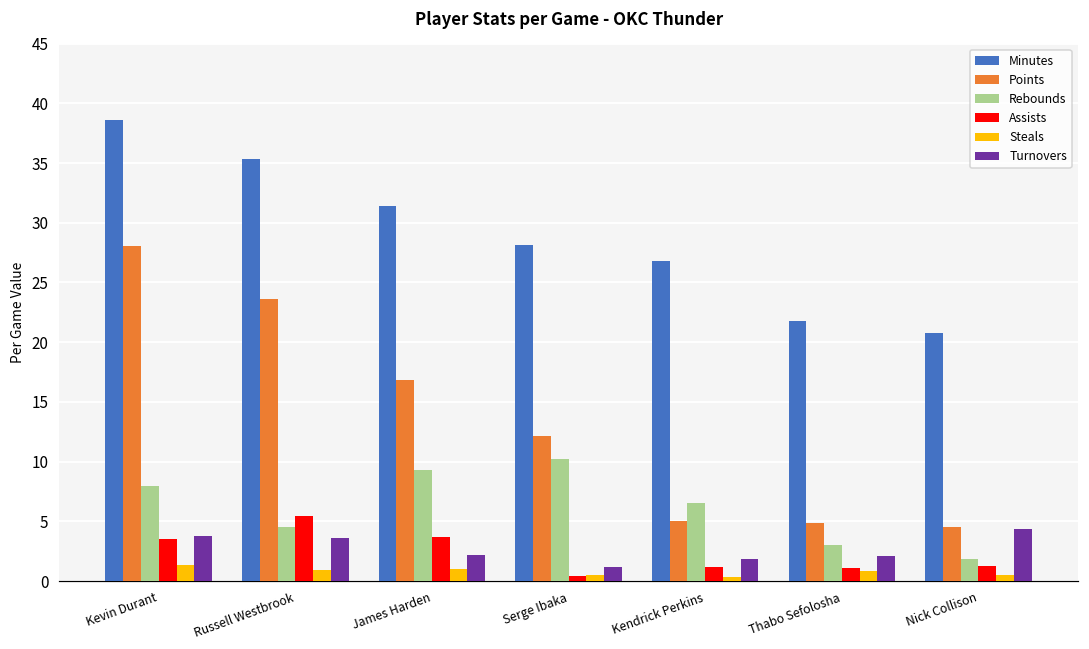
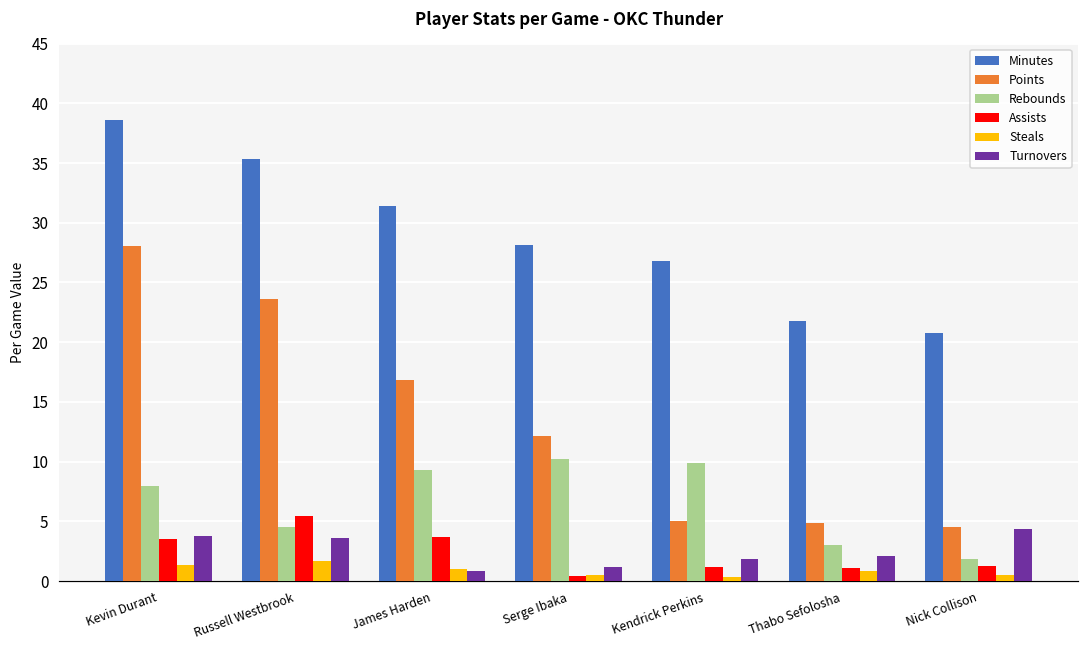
Steals, Russell Westbrook: 0.9 -> 1.7
Turnovers, James Harden: 2.2 -> 0.9
Rebounds, Kendrick Perkins: 6.6 -> 9.9
